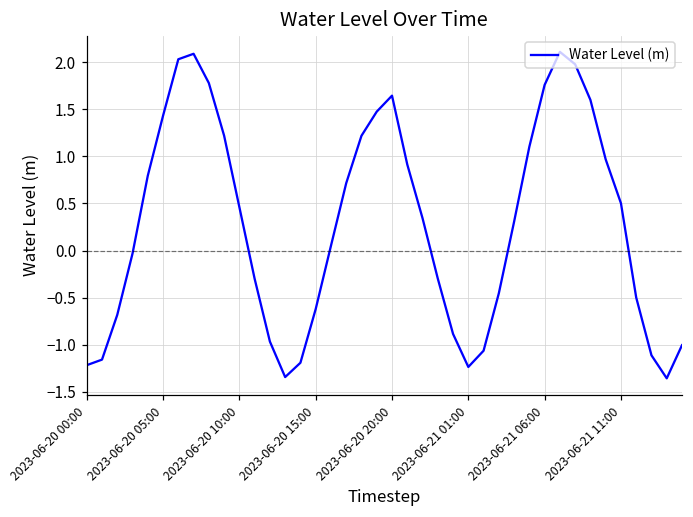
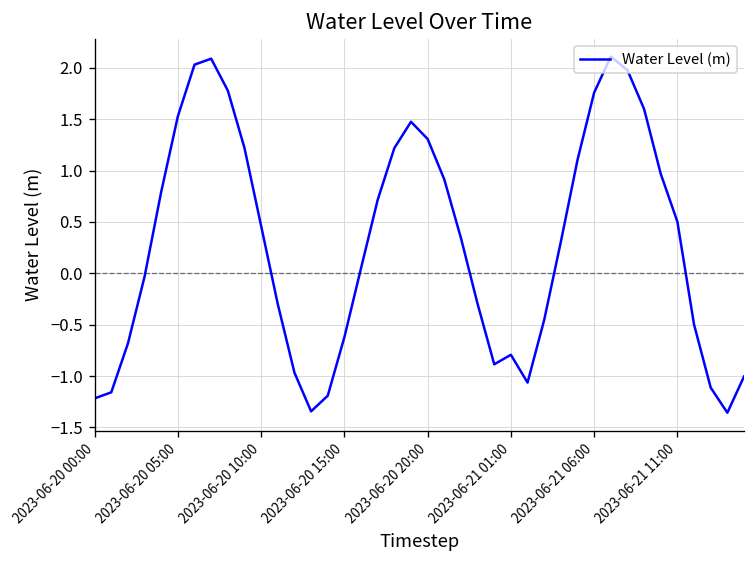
2023-06-20 05:00: 1.4 -> 1.5
2023-06-20 20:00: 1.6 -> 1.3
2023-06-21 01:00: -1.2 -> -0.8
